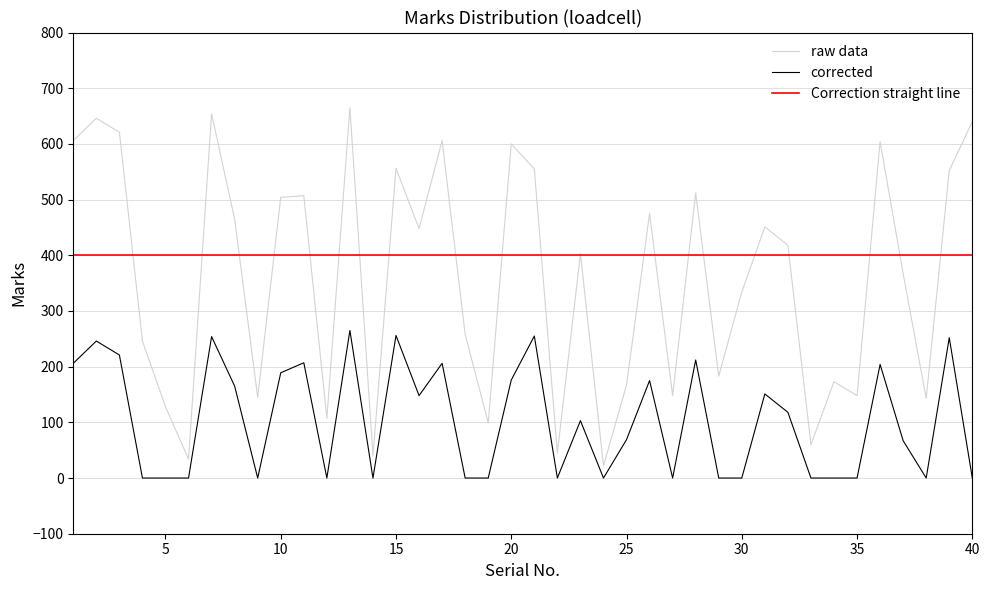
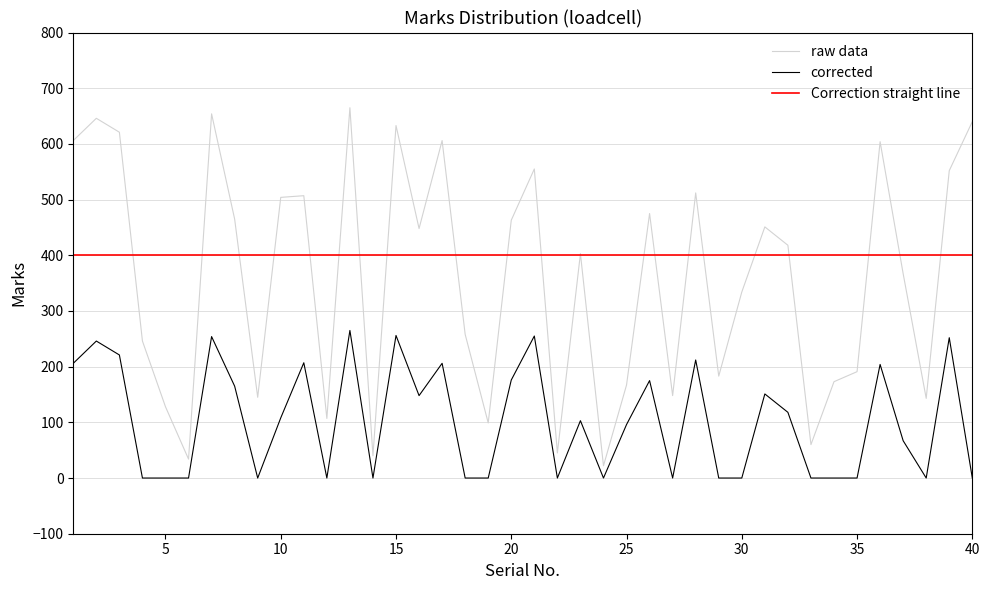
corrected, 10: 190 -> 110
raw data, 15: 560 -> 630
raw data, 20: 600 -> 460
corrected, 25: 70 -> 100
raw data, 35: 150 -> 190
